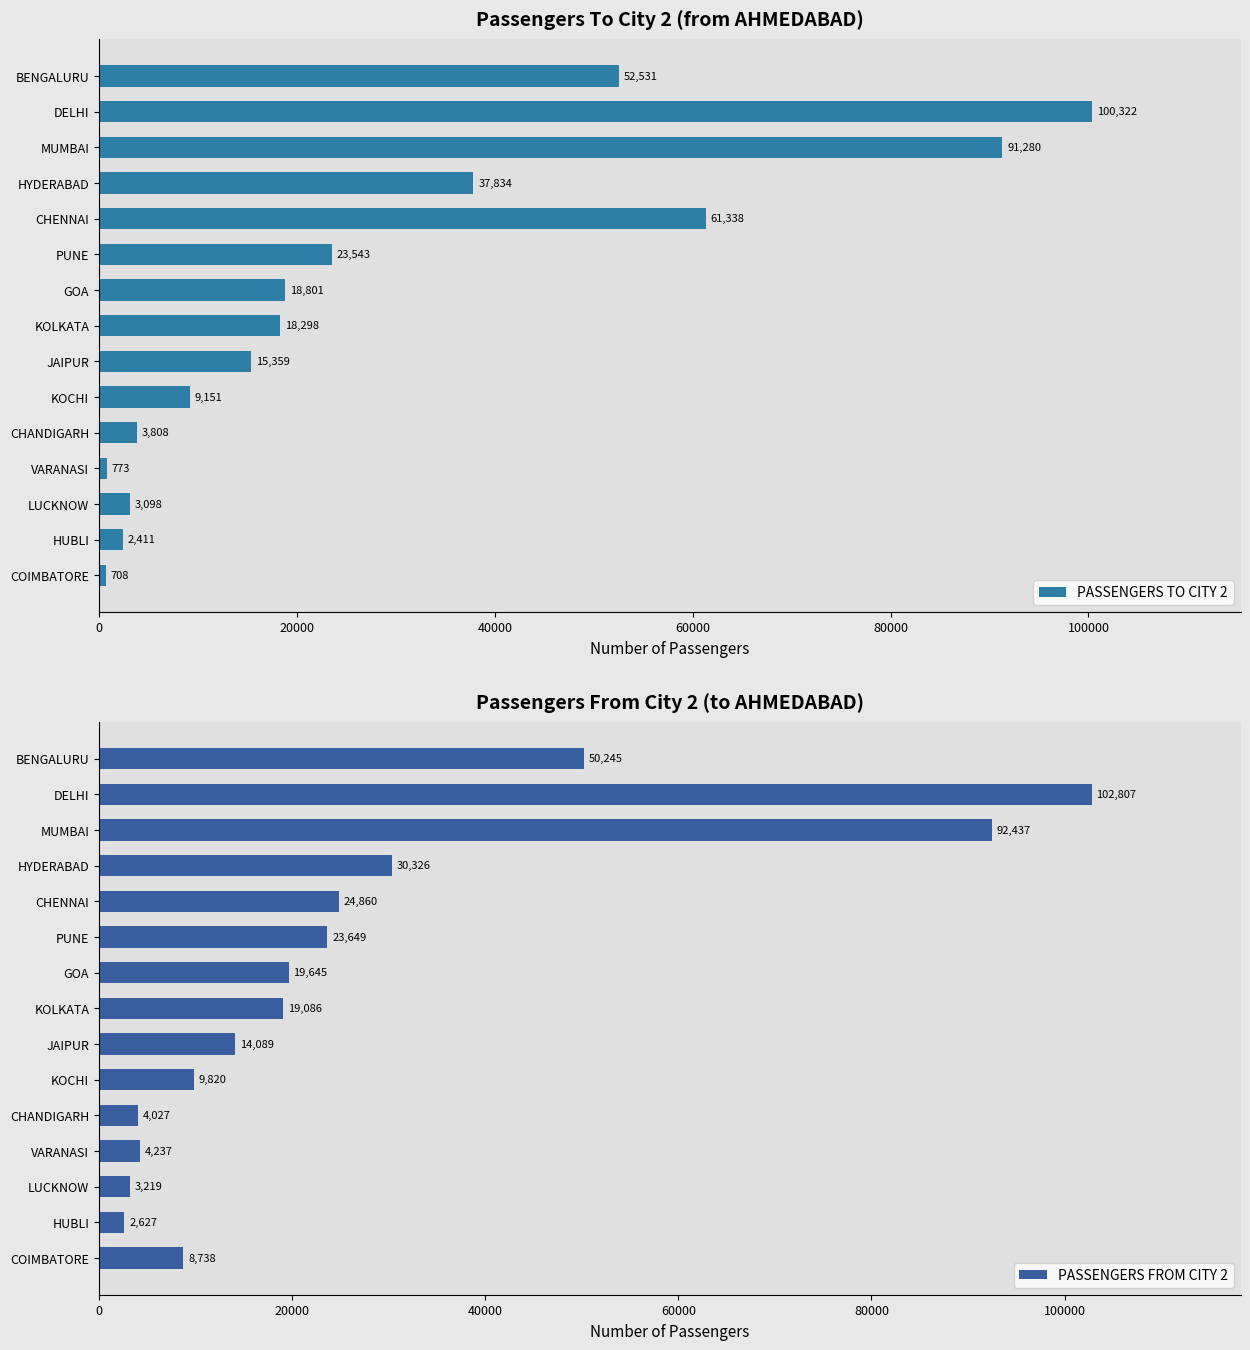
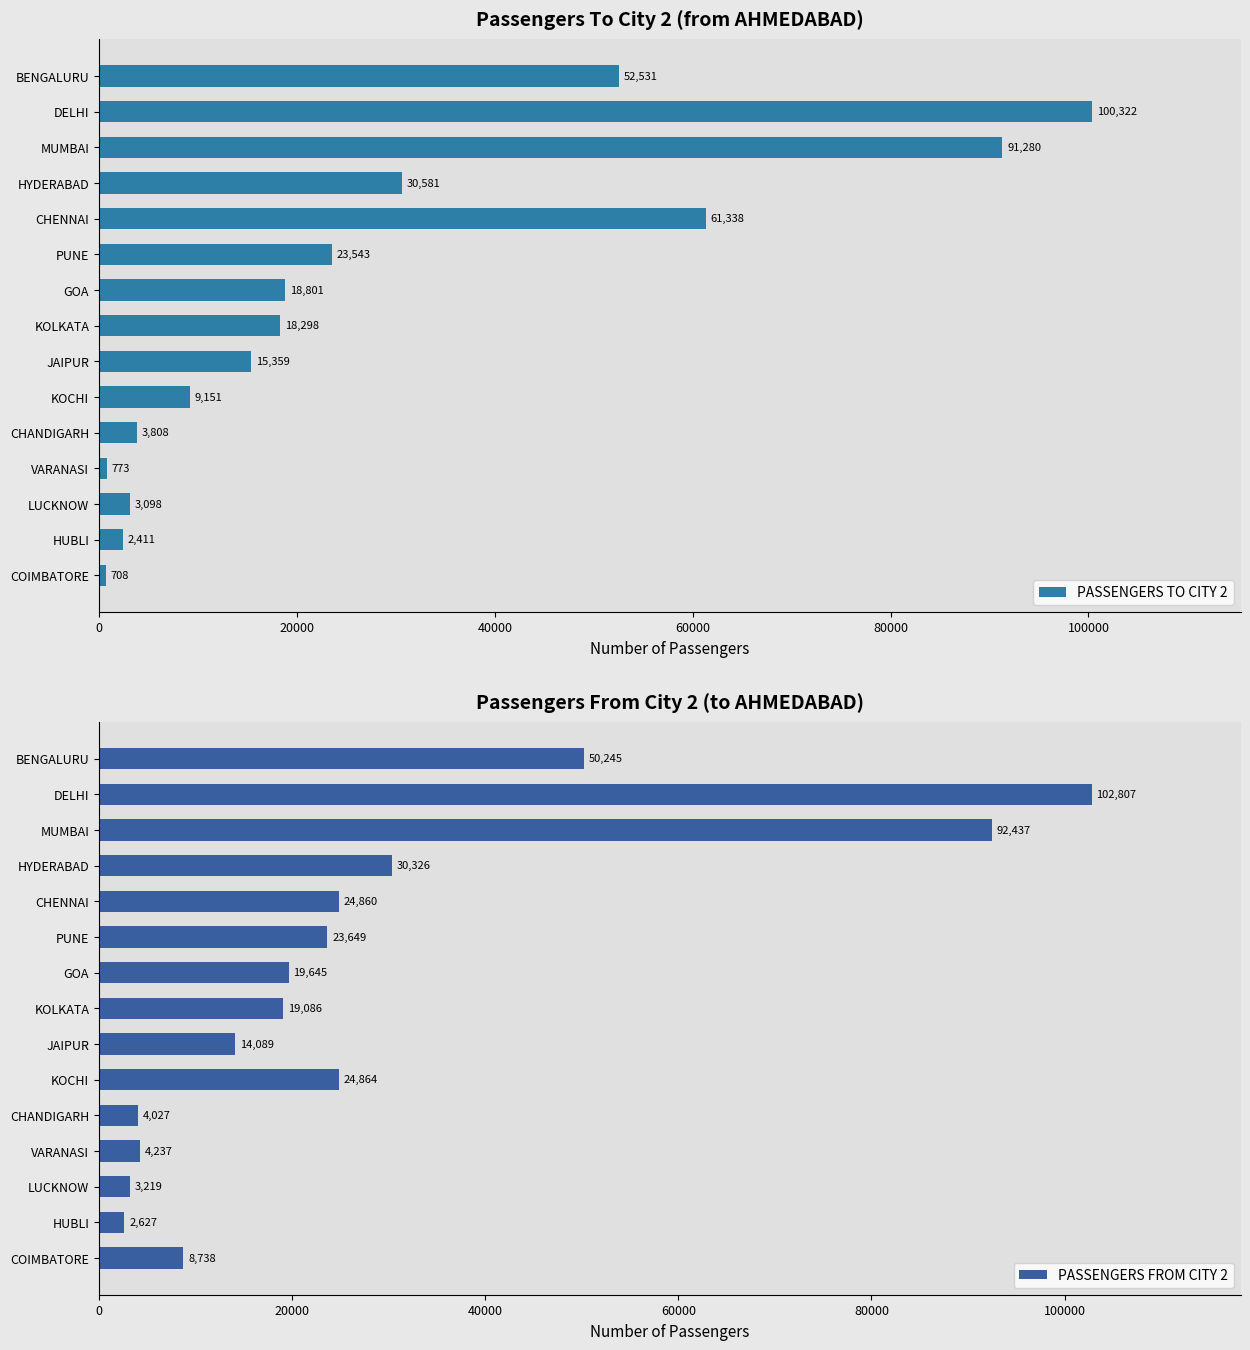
Passengers To City 2 (from AHMEDABAD), HYDERABAD: 37,834 -> 30,581
Passengers From City 2 (to AHMEDABAD), KOCHI: 9,820 -> 24,864
